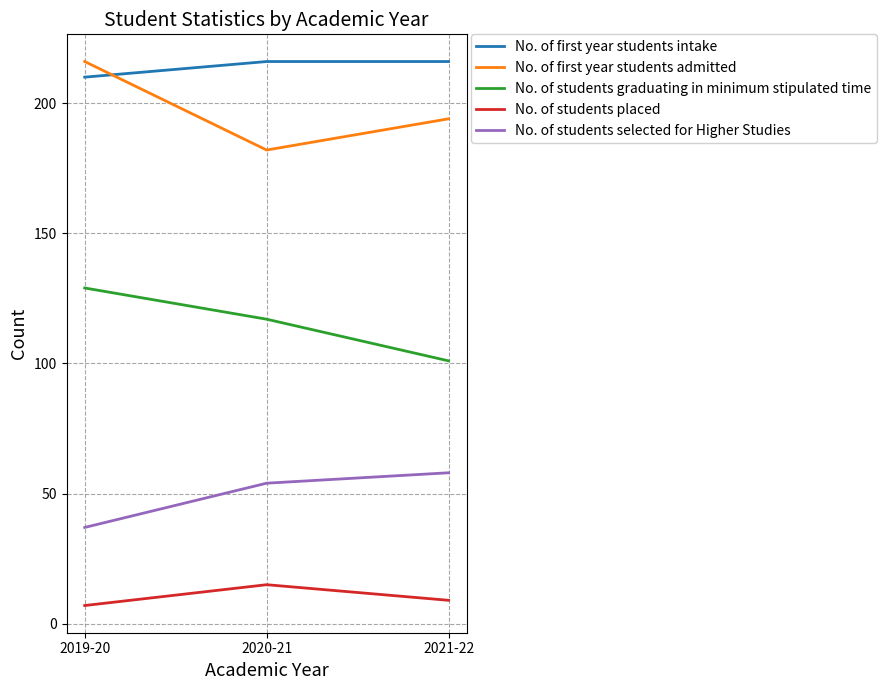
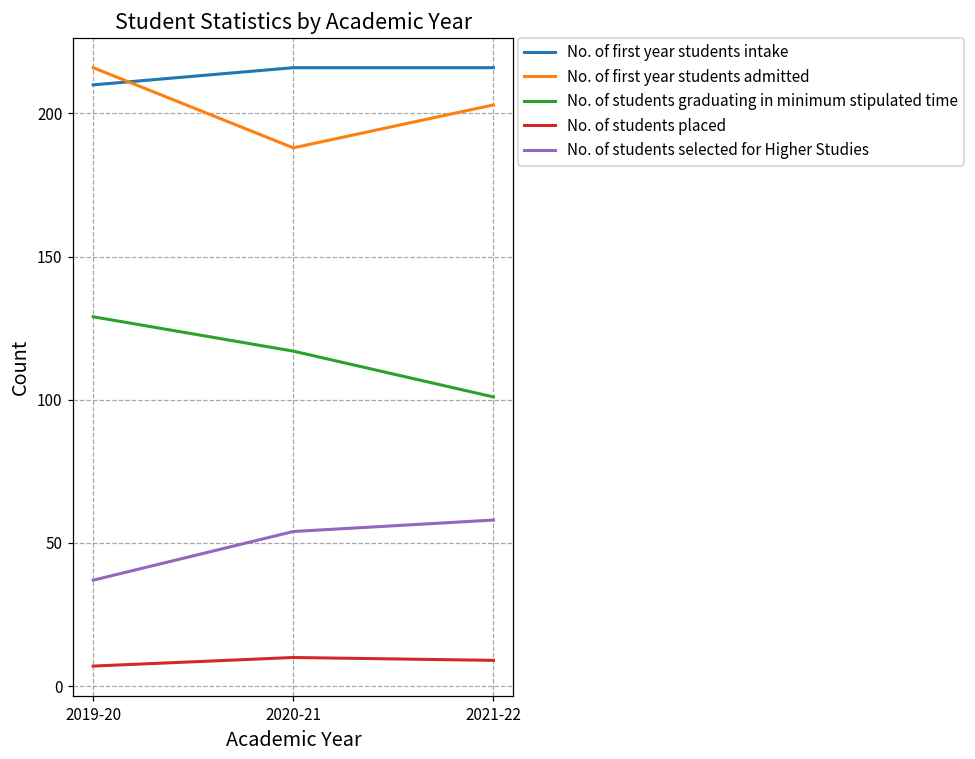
No. of first year students admitted, 2020-21: 182 -> 188
No. of students placed, 2020-21: 15 -> 10
No. of first year students admitted, 2021-22: 194 -> 203
